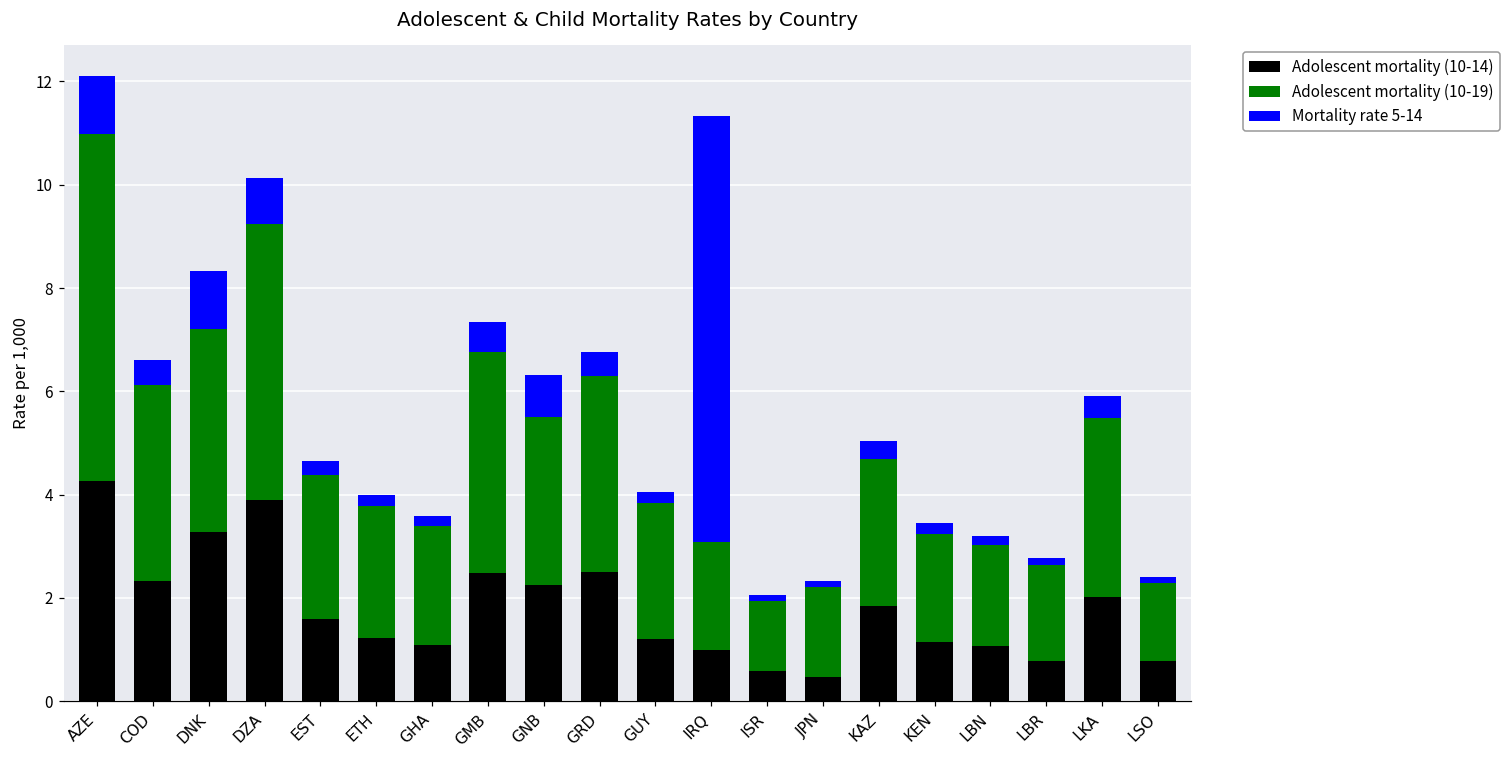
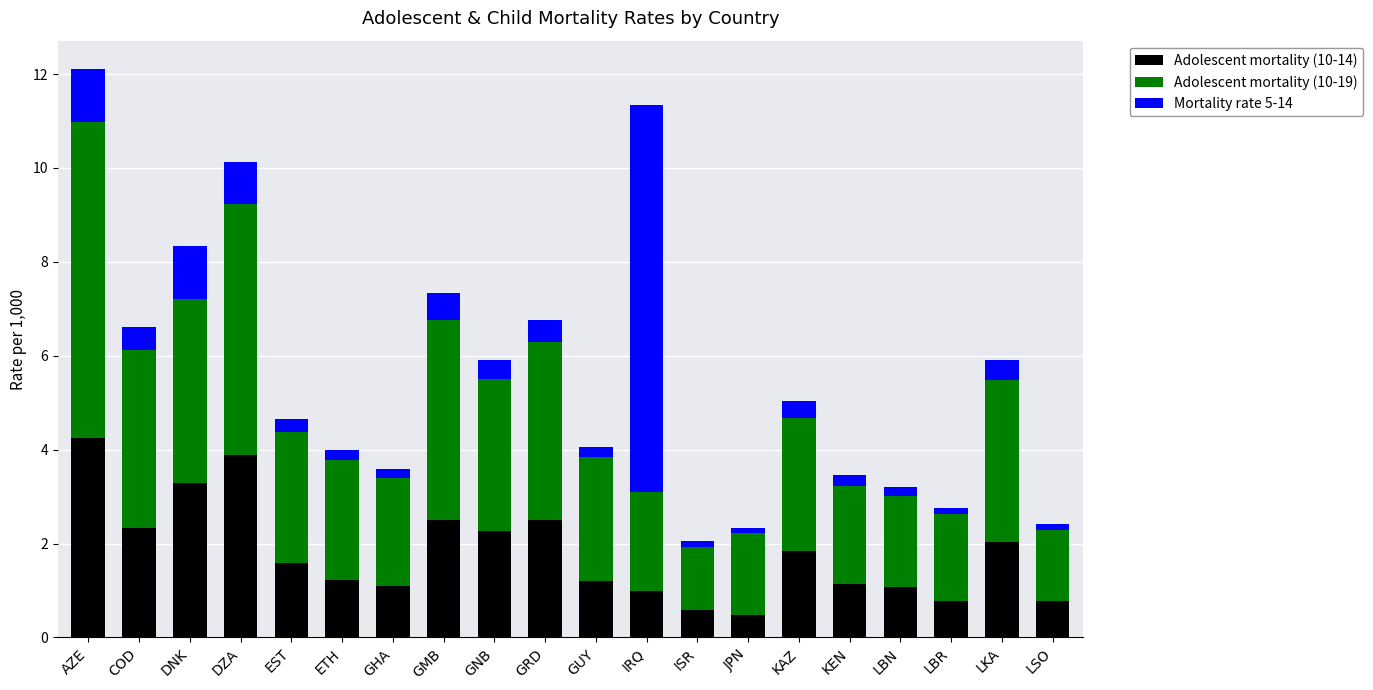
Mortality rate 5-14, GNB: 0.8 -> 0.4
